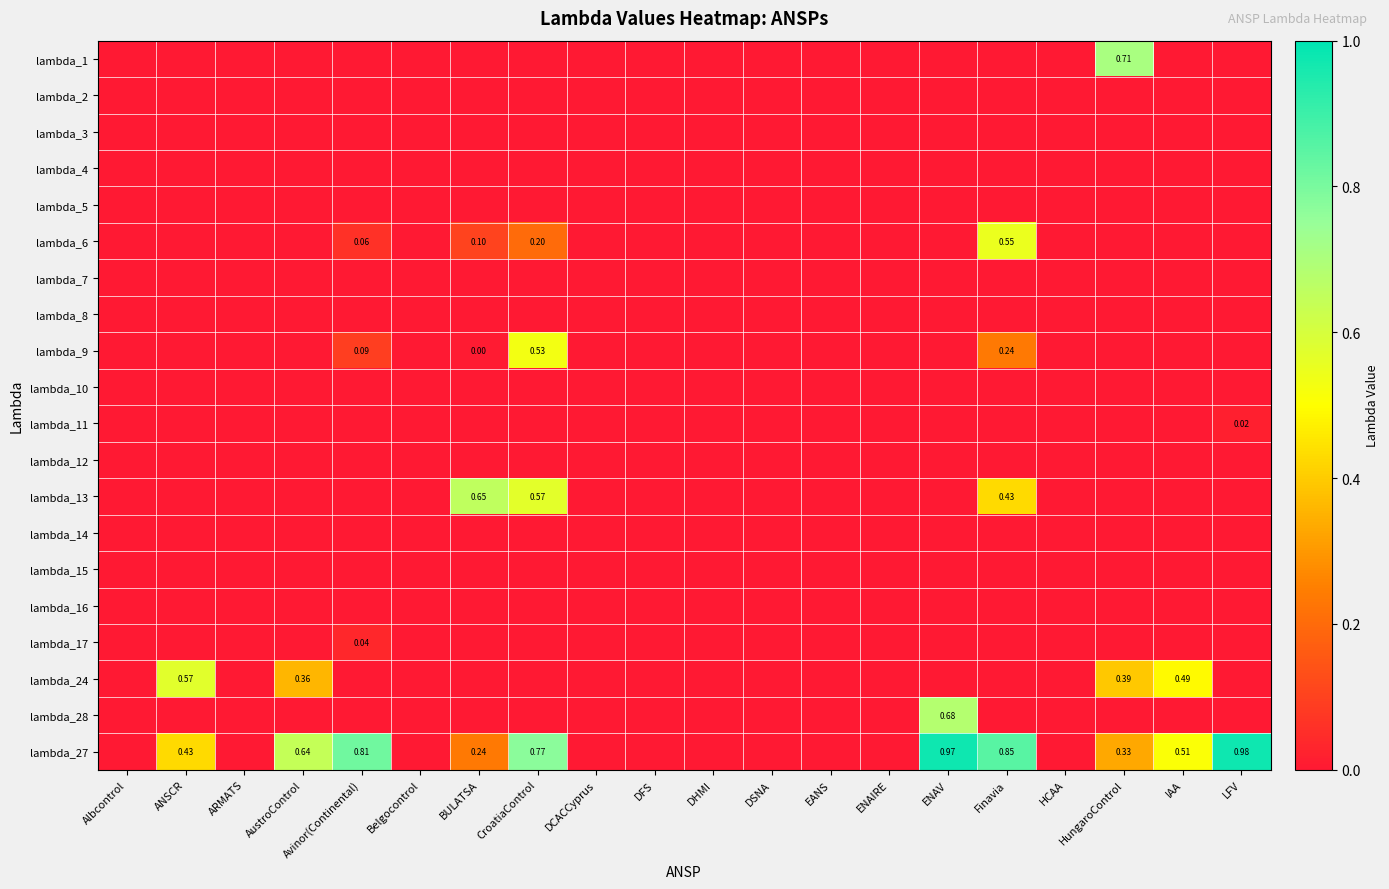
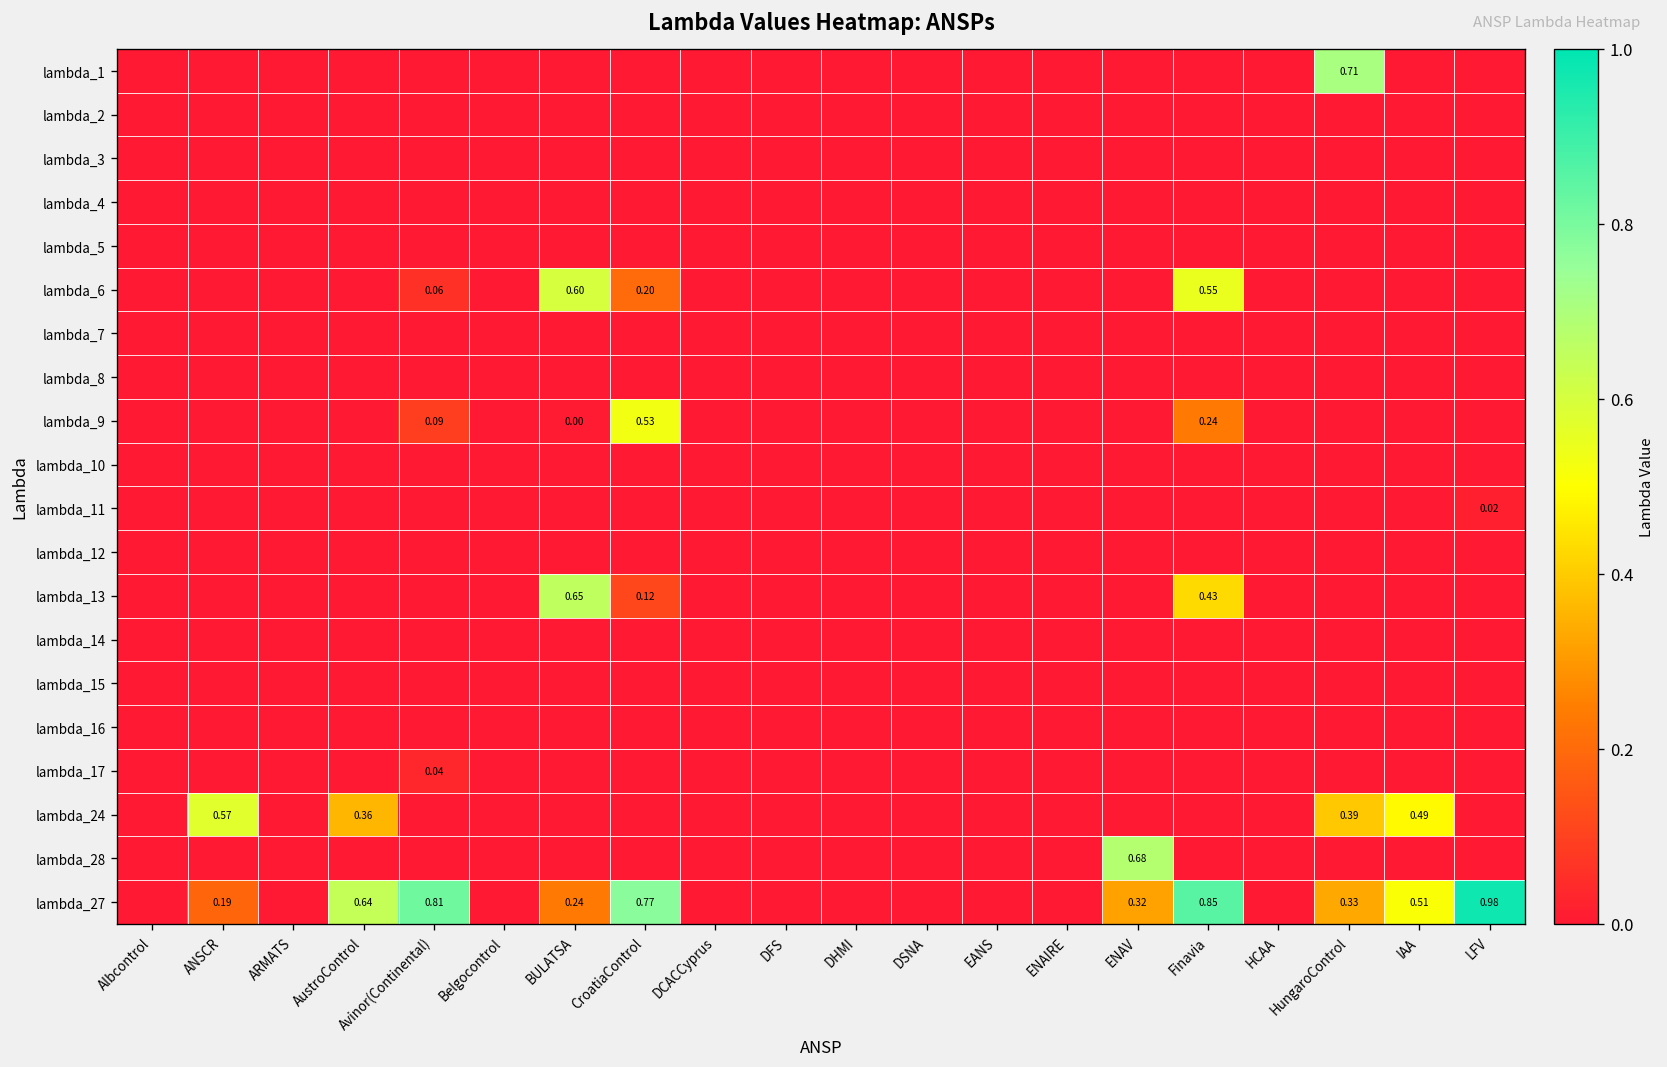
lambda_6, BULATSA: 0.10 -> 0.60
lambda_13, CroatiaControl: 0.57 -> 0.12
lambda_27, ANSCR: 0.43 -> 0.19
lambda_27, ENAV: 0.97 -> 0.32
